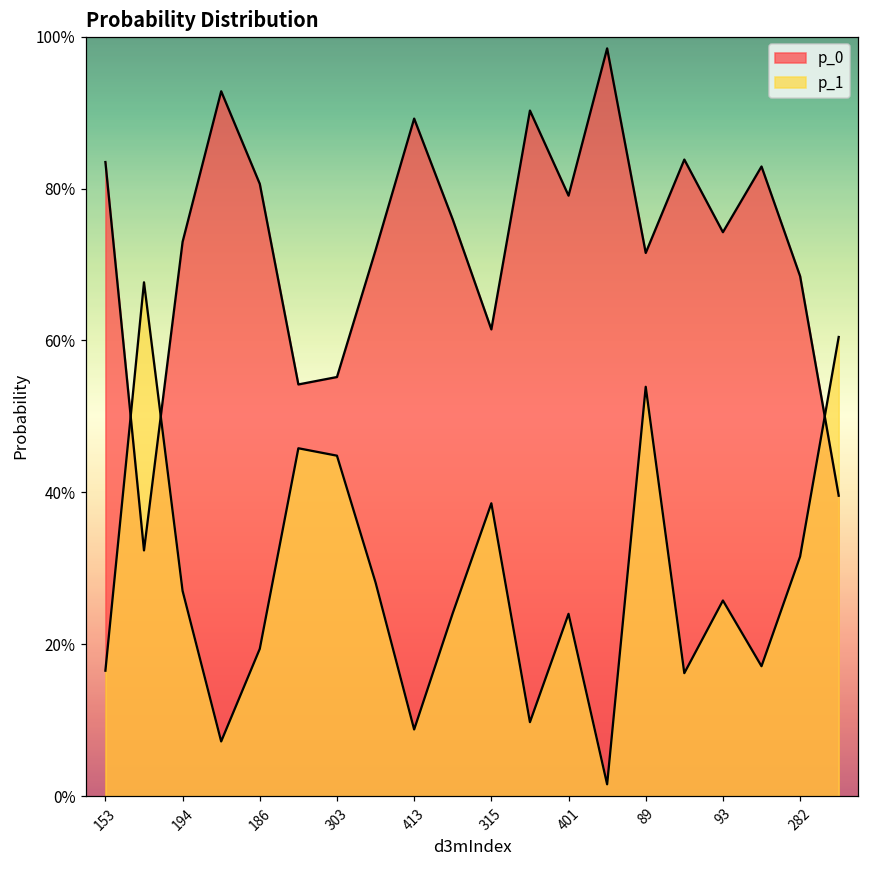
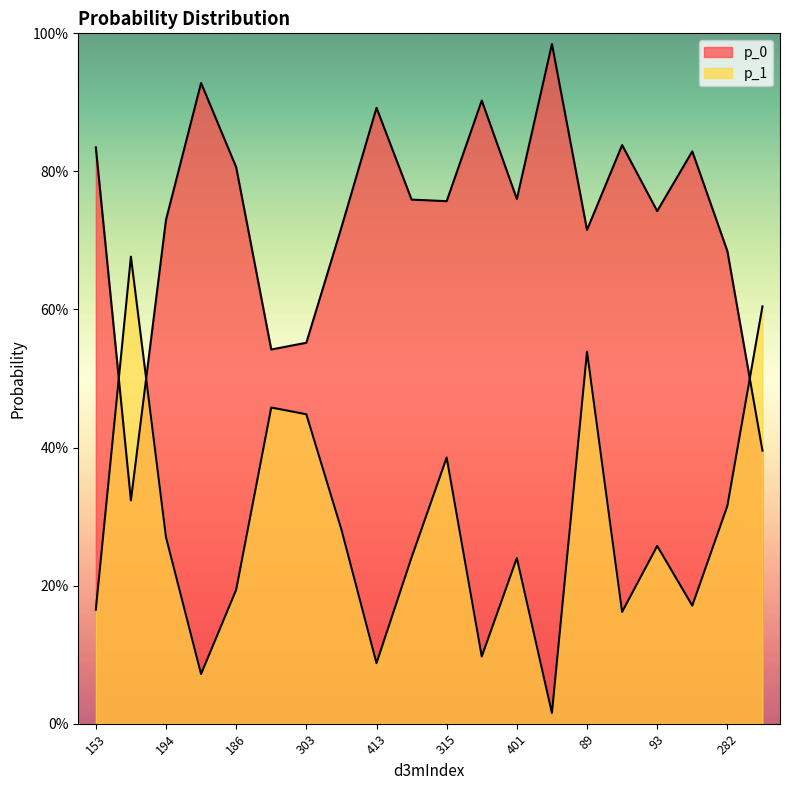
p_0, 315: 61% -> 76%
p_0, 401: 79% -> 76%
